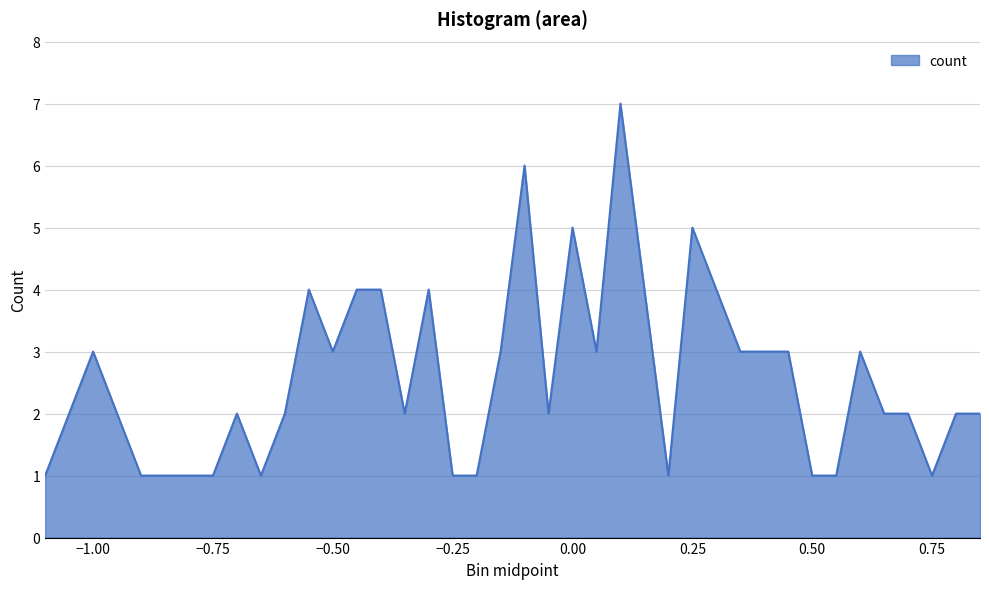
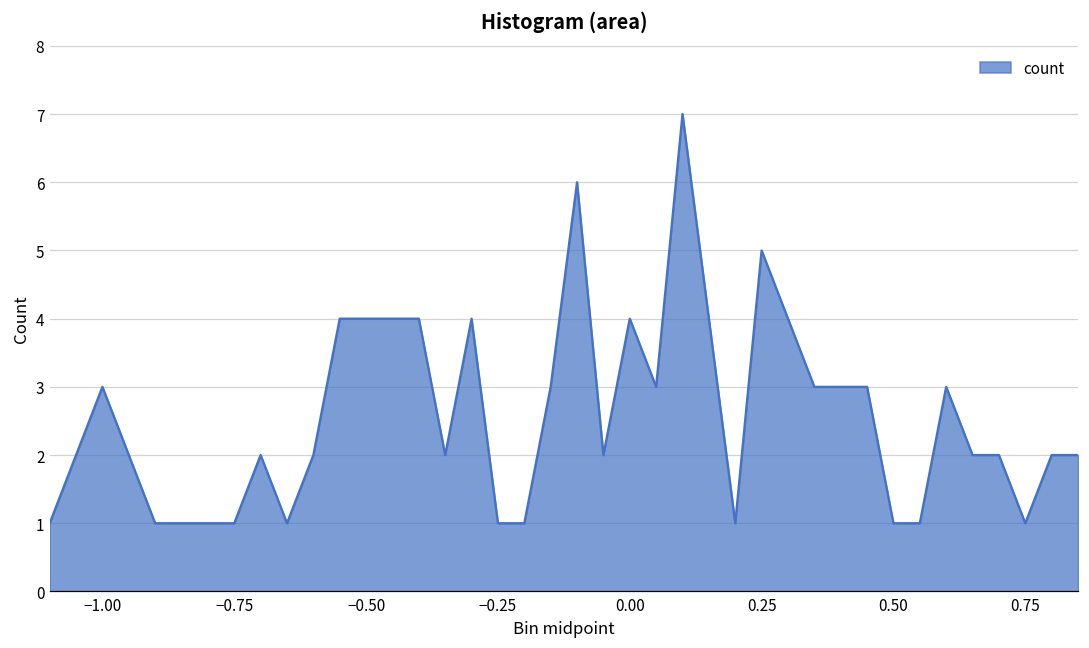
−0.50: 3 -> 4
0.00: 5 -> 4
